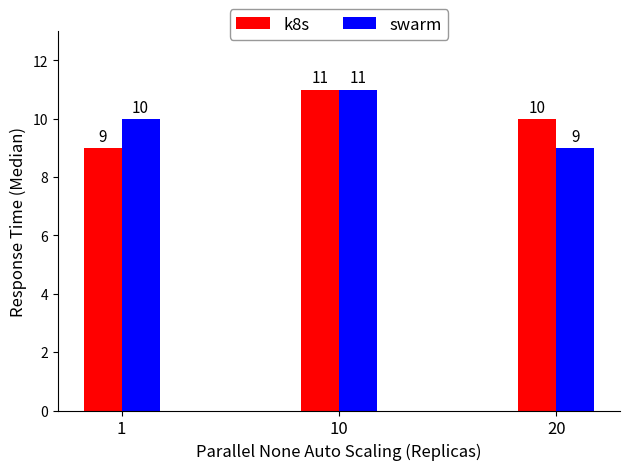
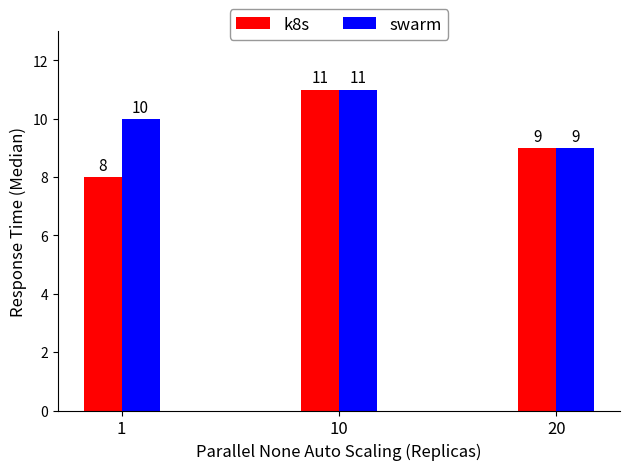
k8s, 1: 9 -> 8
k8s, 20: 10 -> 9
